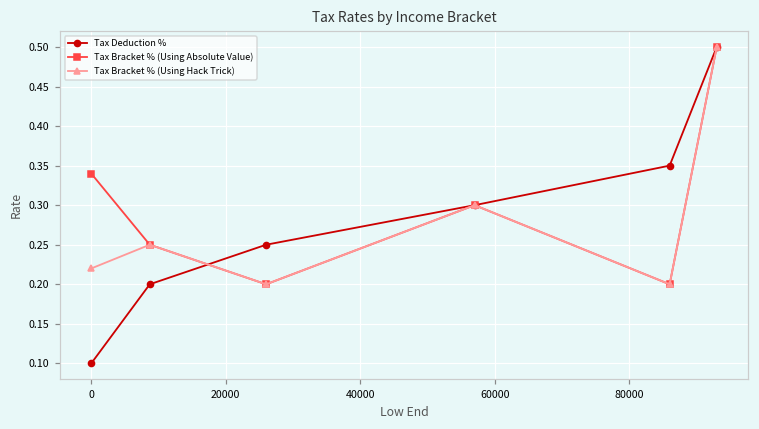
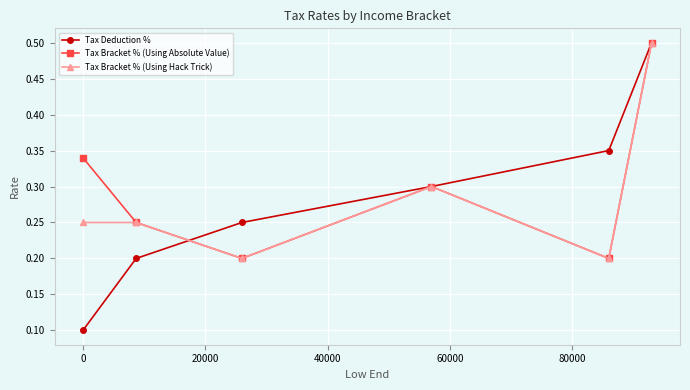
Tax Bracket % (Using Hack Trick), 0: 0.22 -> 0.25
